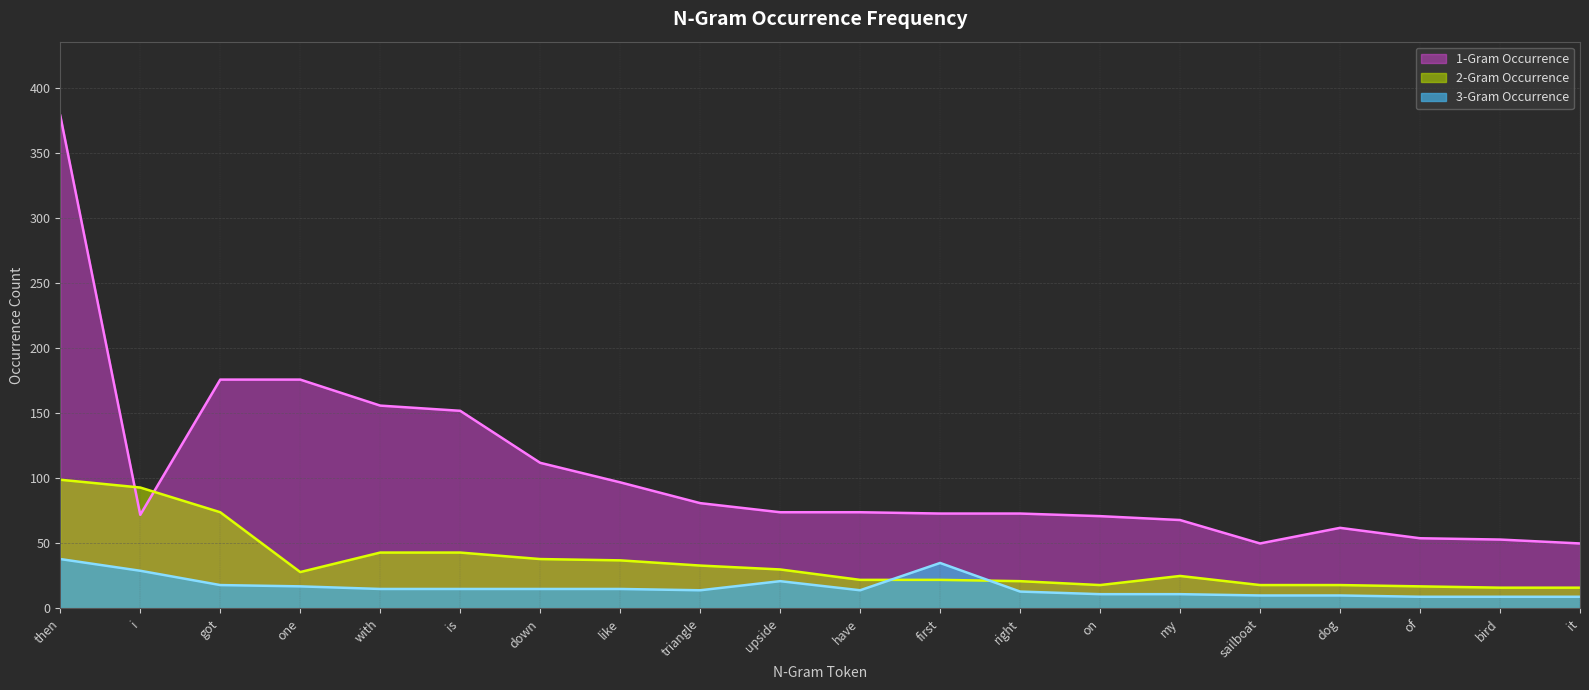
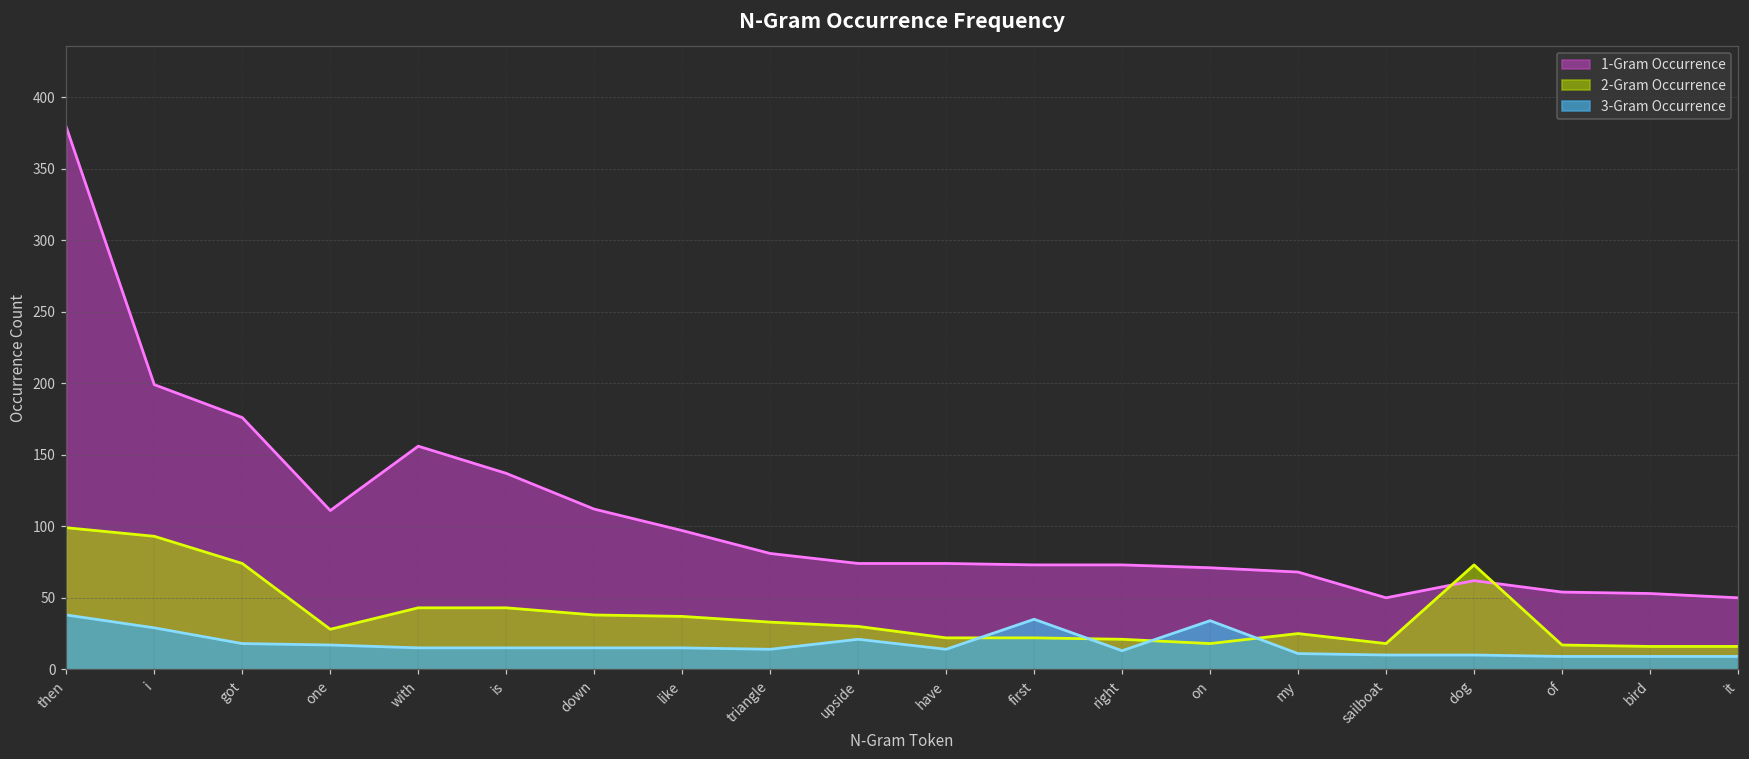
1-Gram Occurrence, i: 72 -> 199
1-Gram Occurrence, one: 176 -> 111
1-Gram Occurrence, is: 152 -> 137
3-Gram Occurrence, on: 11 -> 34
2-Gram Occurrence, dog: 18 -> 73
